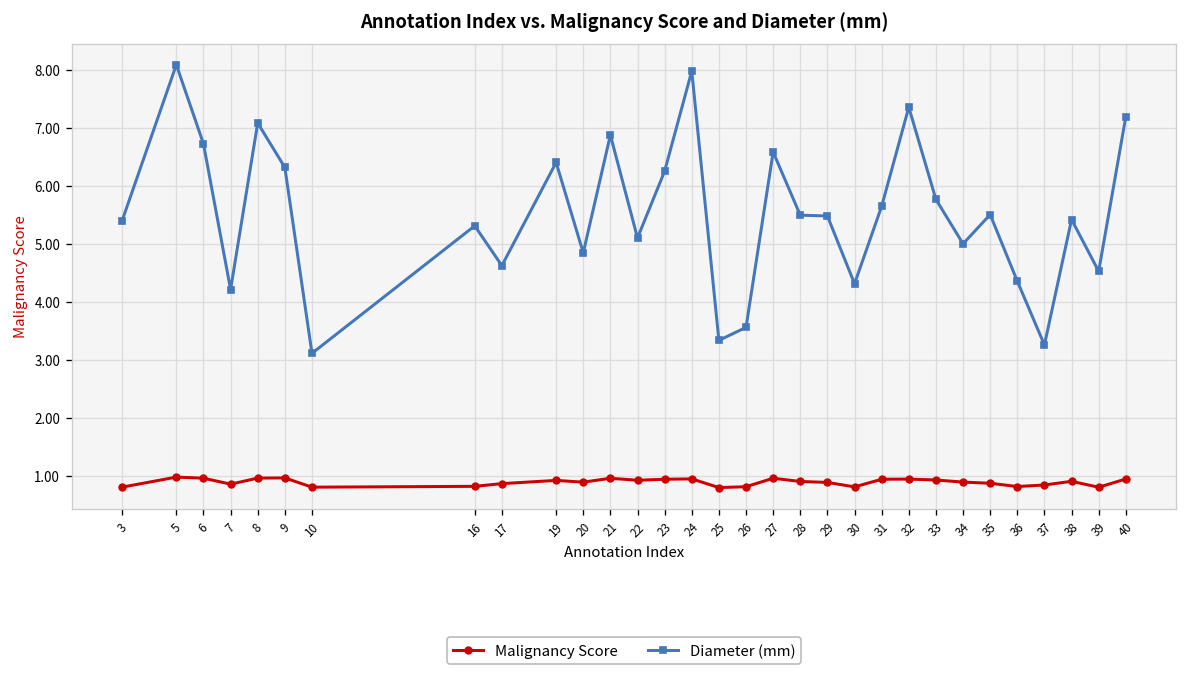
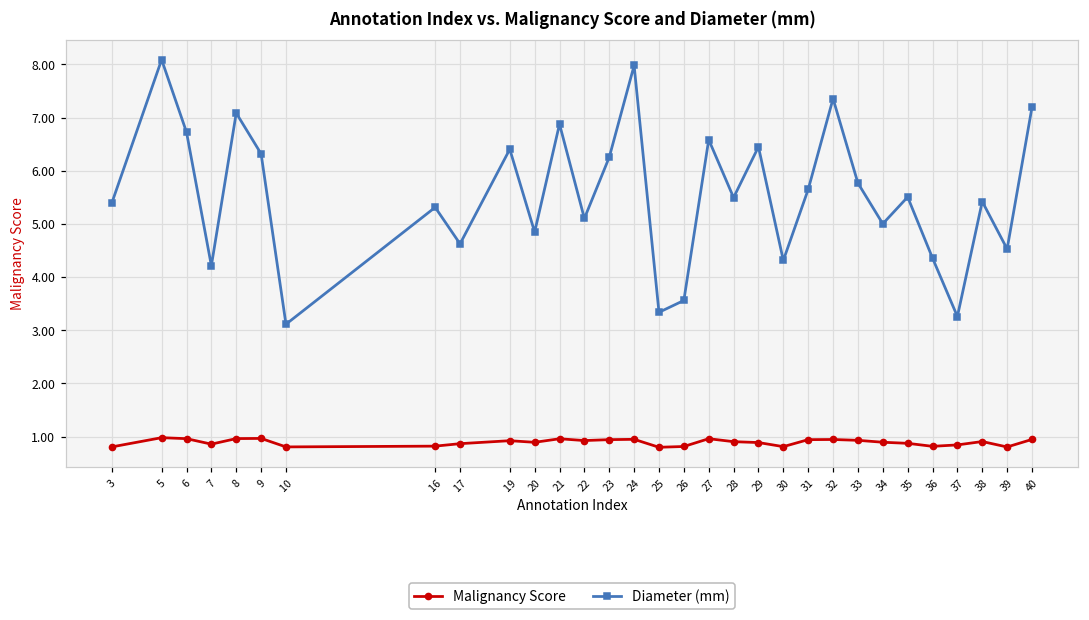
Diameter (mm), 29: 5.5 -> 6.4
